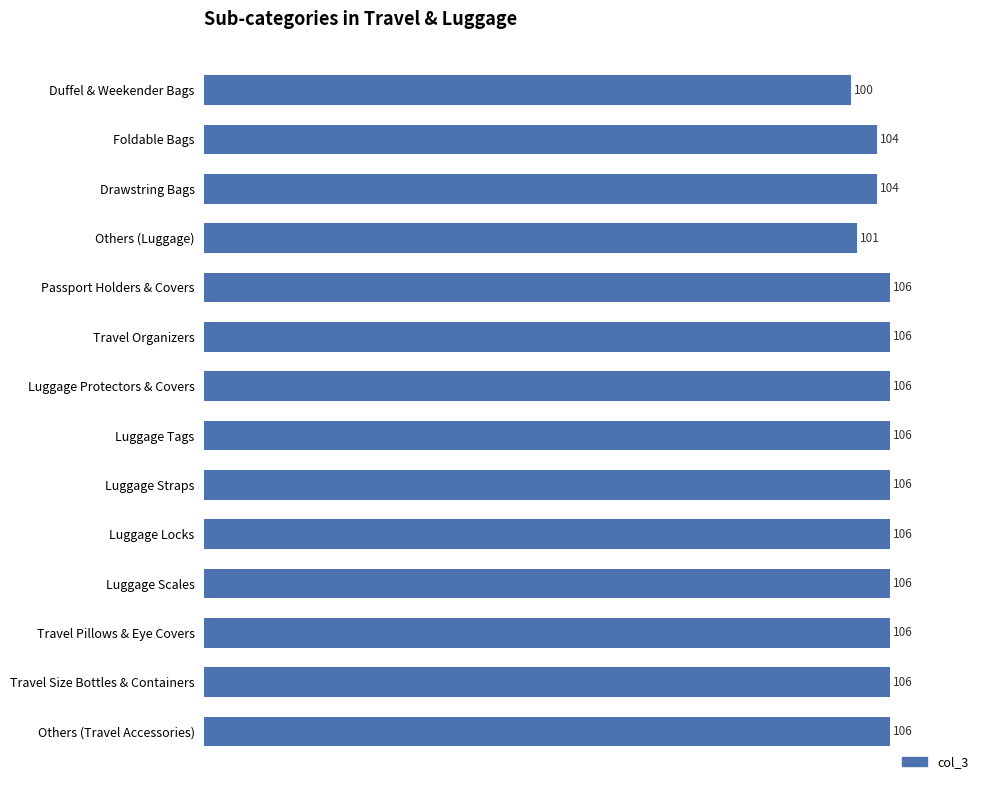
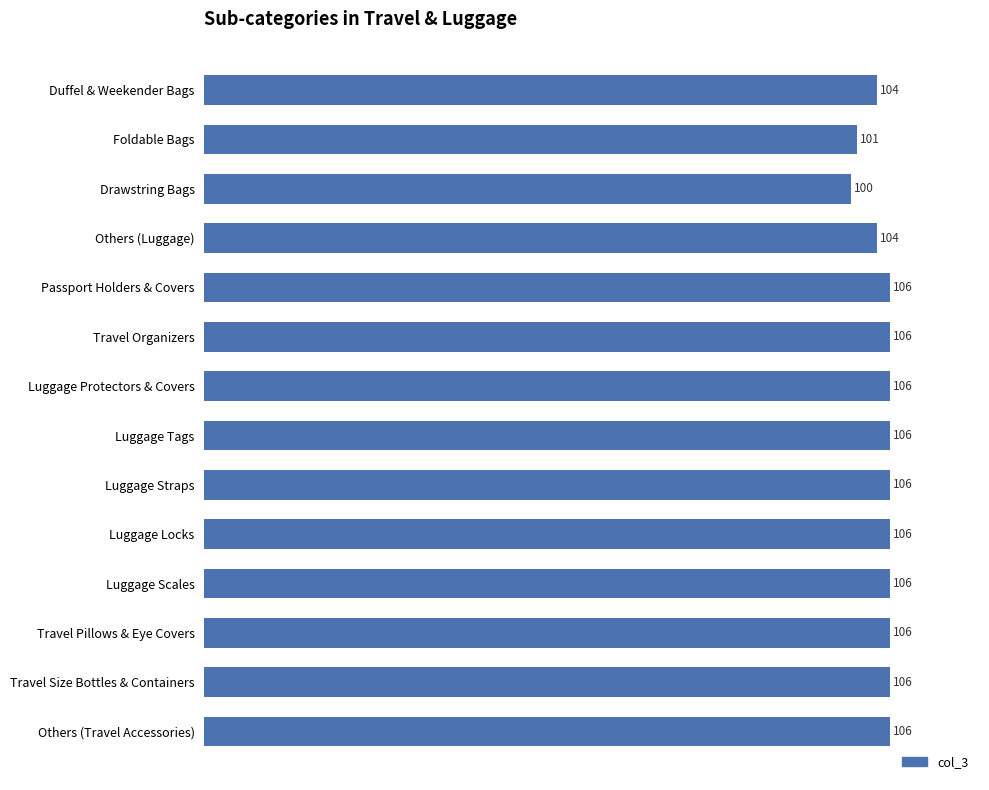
Duffel & Weekender Bags: 100 -> 104
Foldable Bags: 104 -> 101
Drawstring Bags: 104 -> 100
Others (Luggage): 101 -> 104
